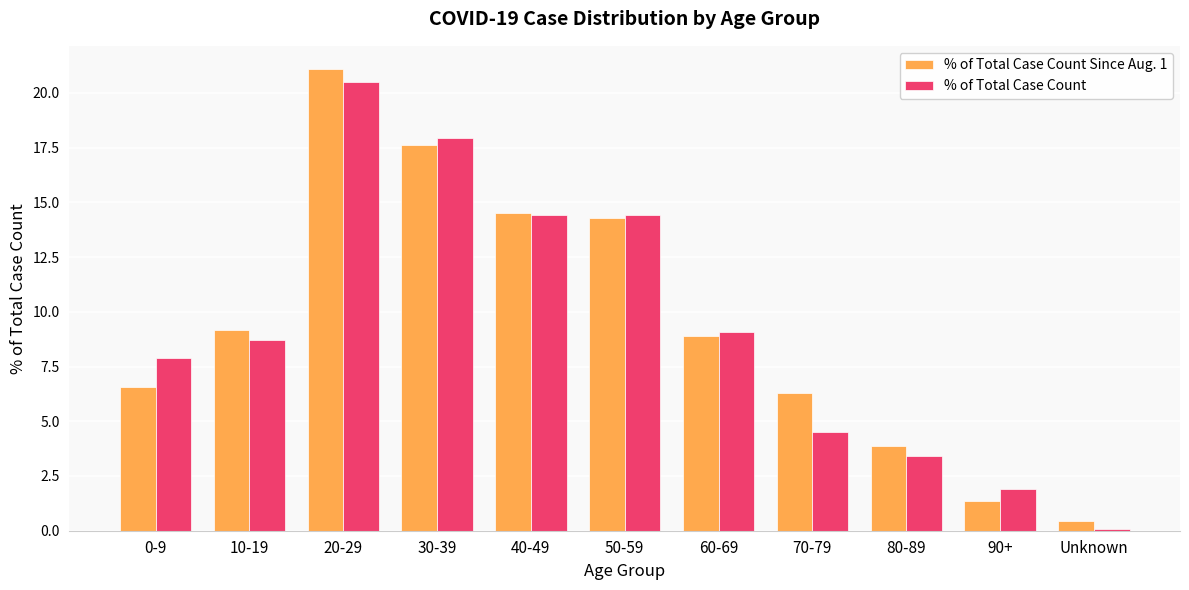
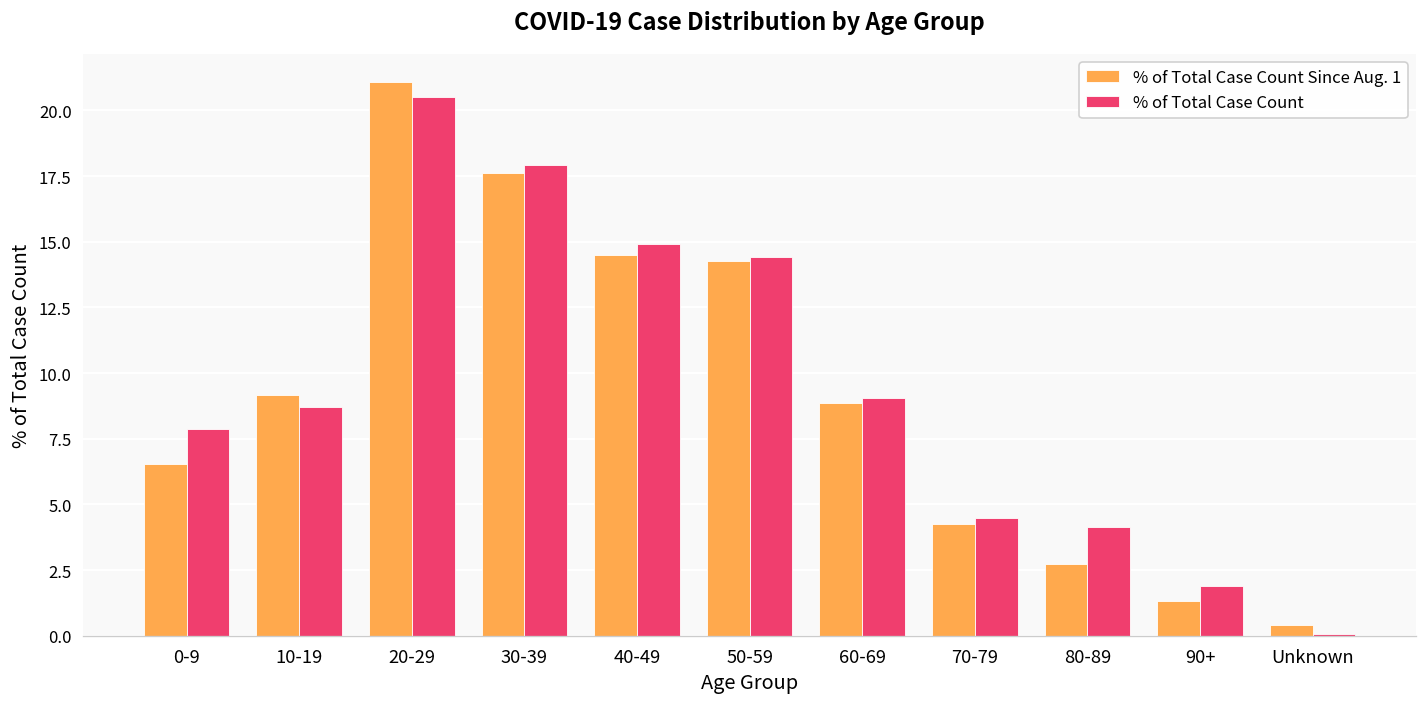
% of Total Case Count, 40-49: 14.4 -> 14.9
% of Total Case Count Since Aug. 1, 70-79: 6.3 -> 4.3
% of Total Case Count Since Aug. 1, 80-89: 3.9 -> 2.7
% of Total Case Count, 80-89: 3.4 -> 4.2
